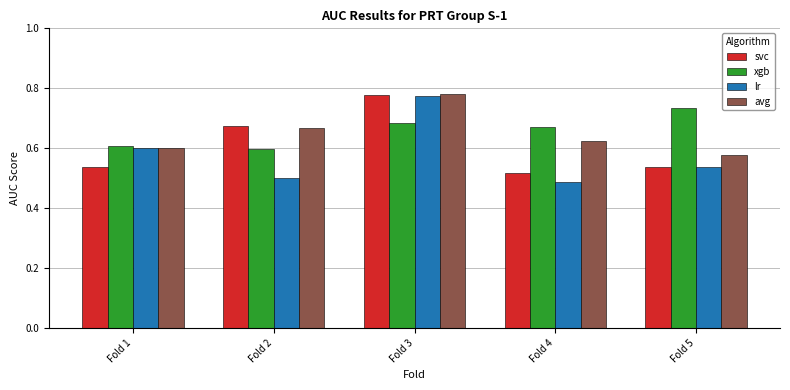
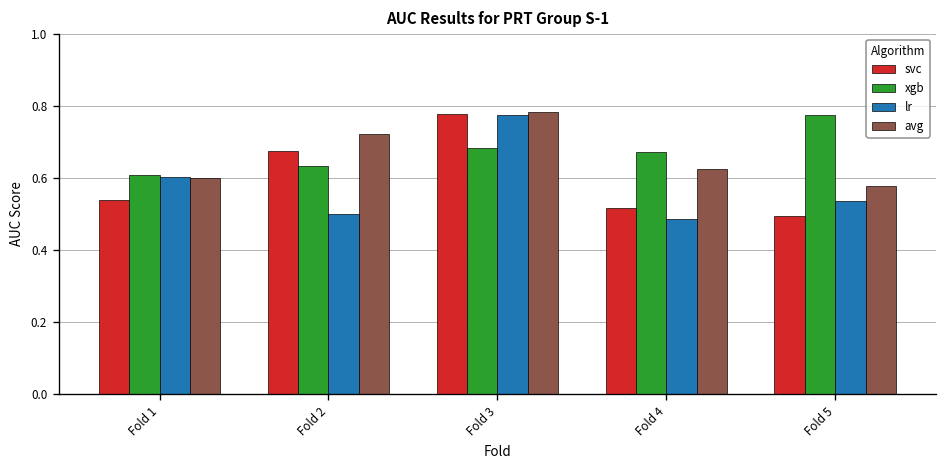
xgb, Fold 2: 0.60 -> 0.63
avg, Fold 2: 0.67 -> 0.72
svc, Fold 5: 0.54 -> 0.49
xgb, Fold 5: 0.73 -> 0.77
